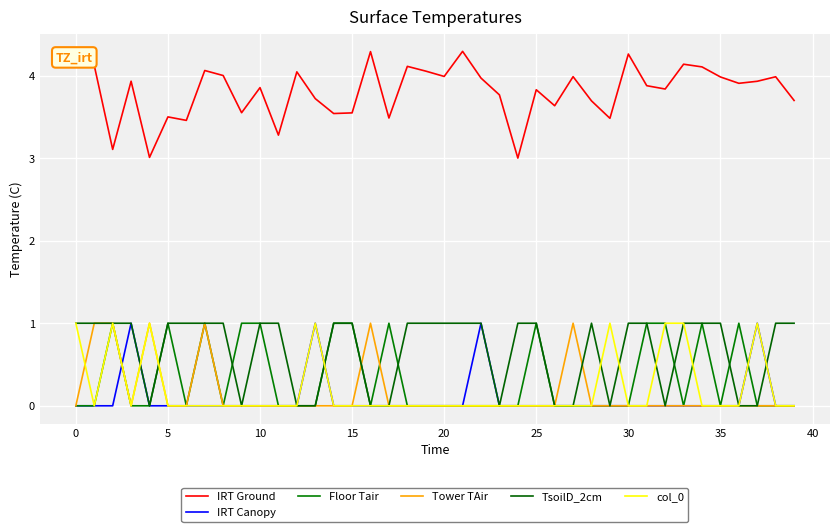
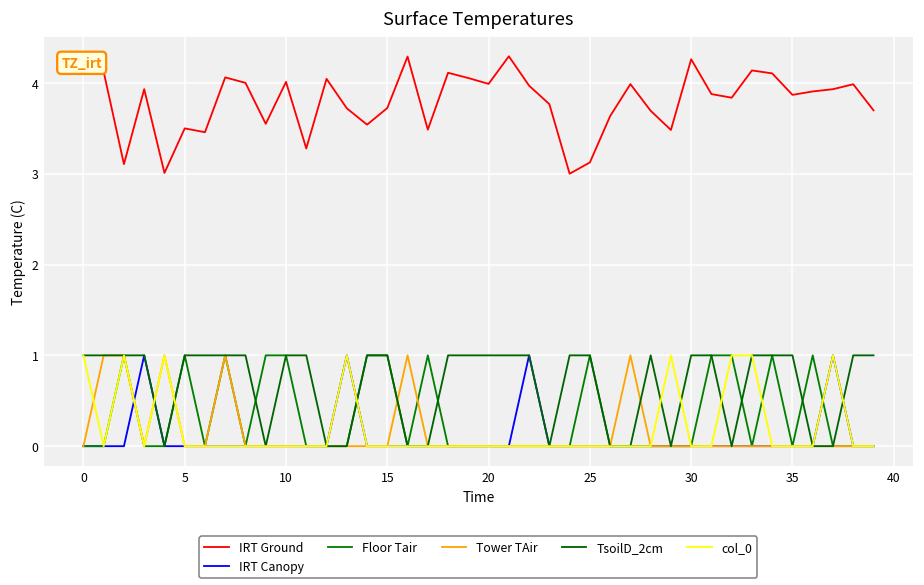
IRT Ground, 10: 3.9 -> 4.0
IRT Ground, 15: 3.5 -> 3.7
IRT Ground, 25: 3.8 -> 3.1
IRT Ground, 35: 4.0 -> 3.9
